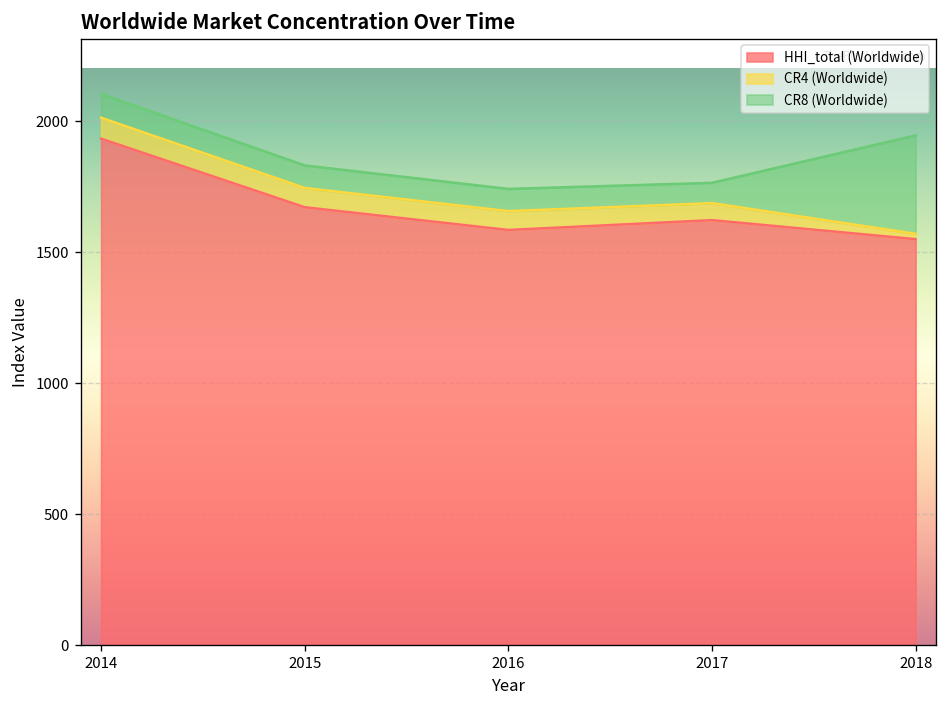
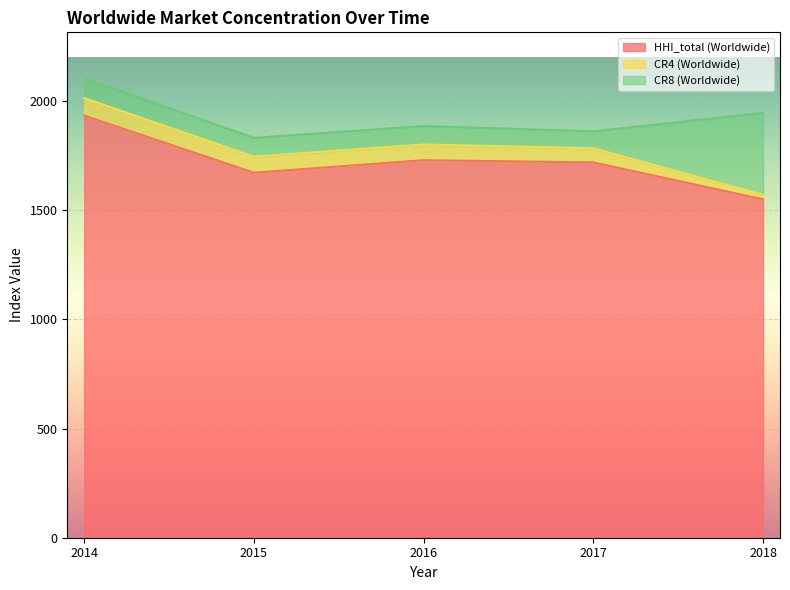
HHI_total (Worldwide), 2016: 1580 -> 1730
HHI_total (Worldwide), 2017: 1620 -> 1720
